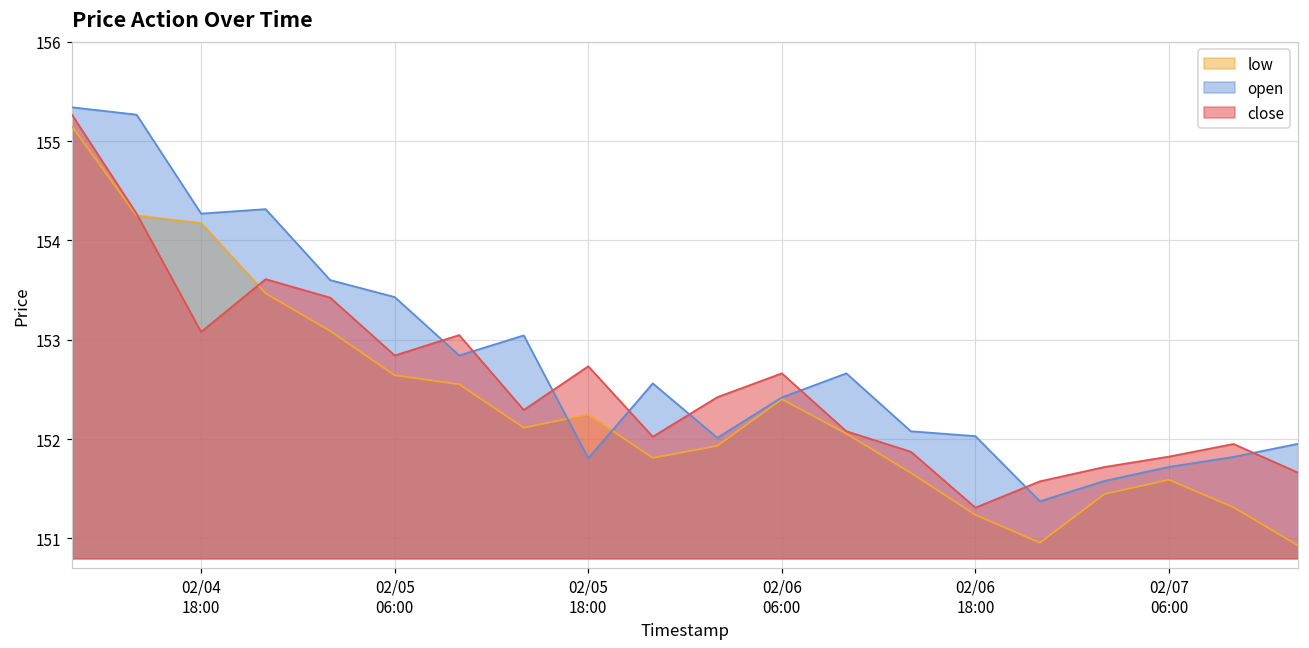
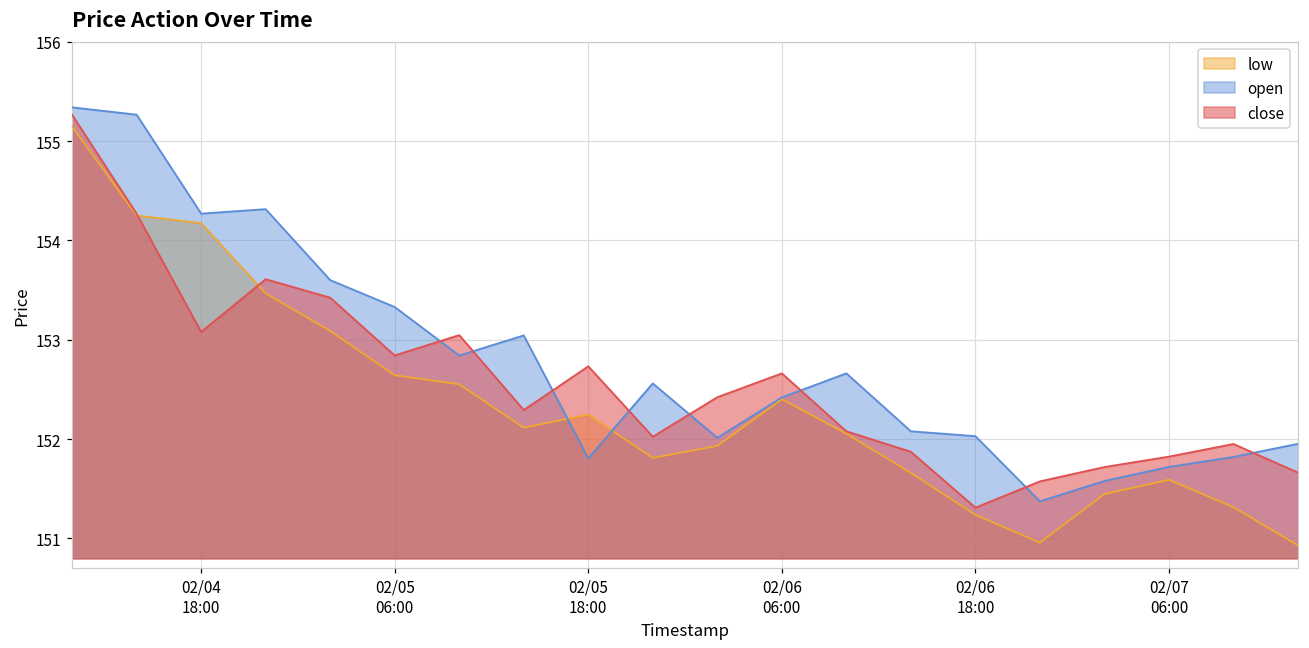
open, 02/05 06:00: 153.4 -> 153.3
